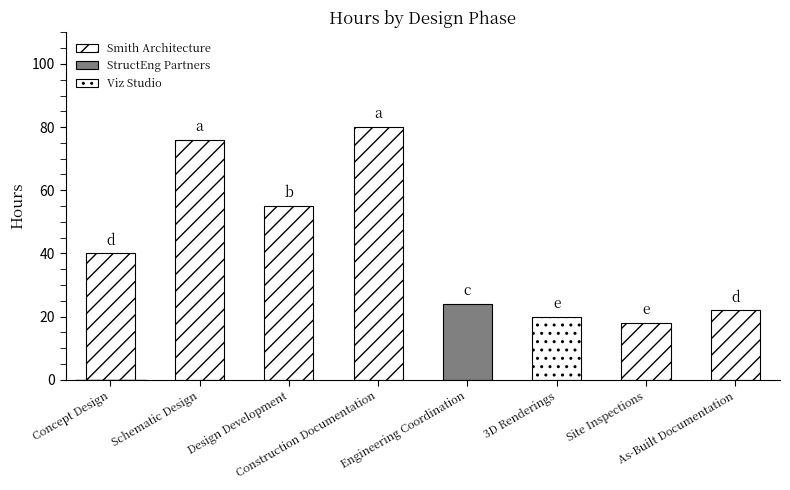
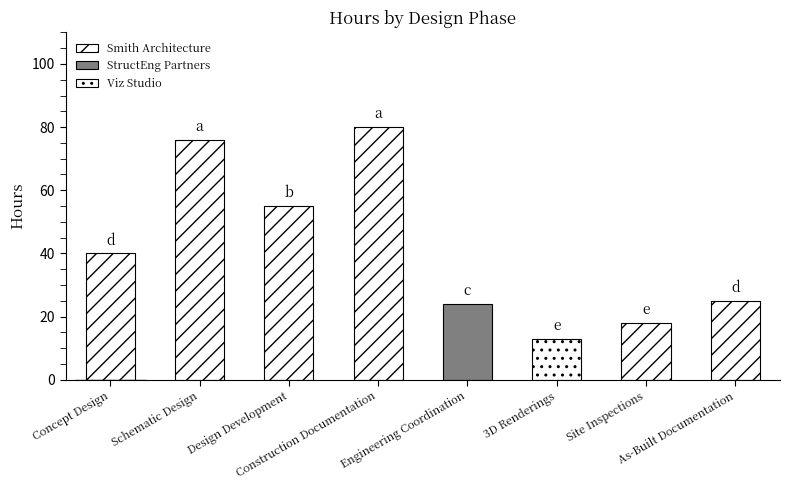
3D Renderings: 20 -> 13
As-Built Documentation: 22 -> 25
